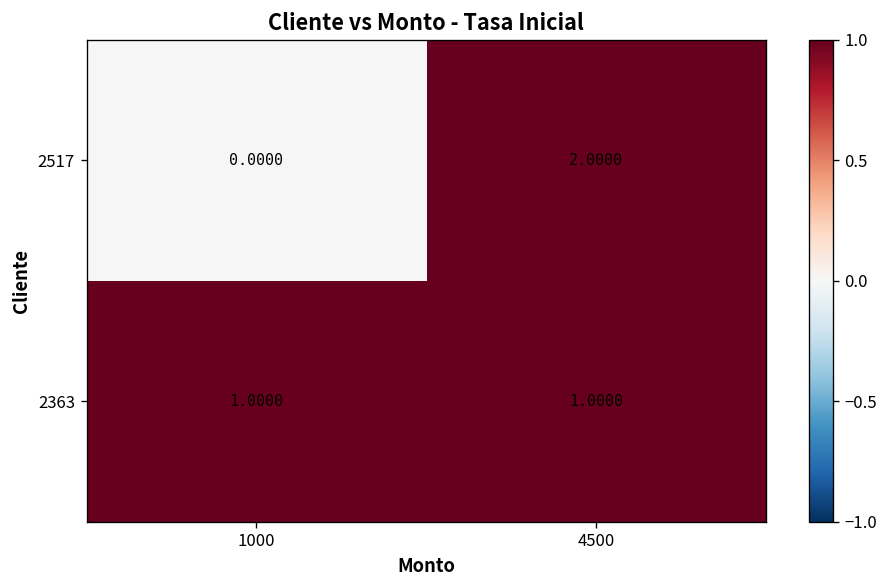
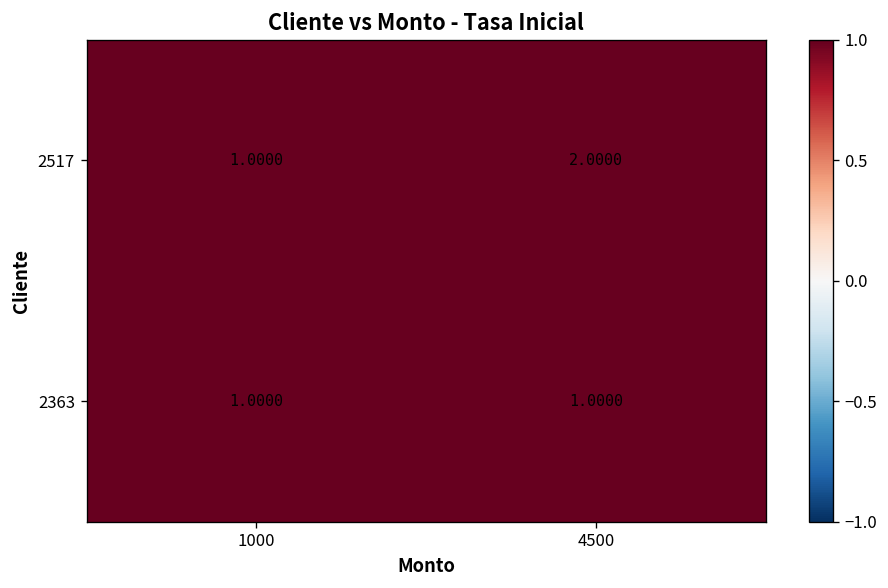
2517, 1000: 0.0000 -> 1.0000
